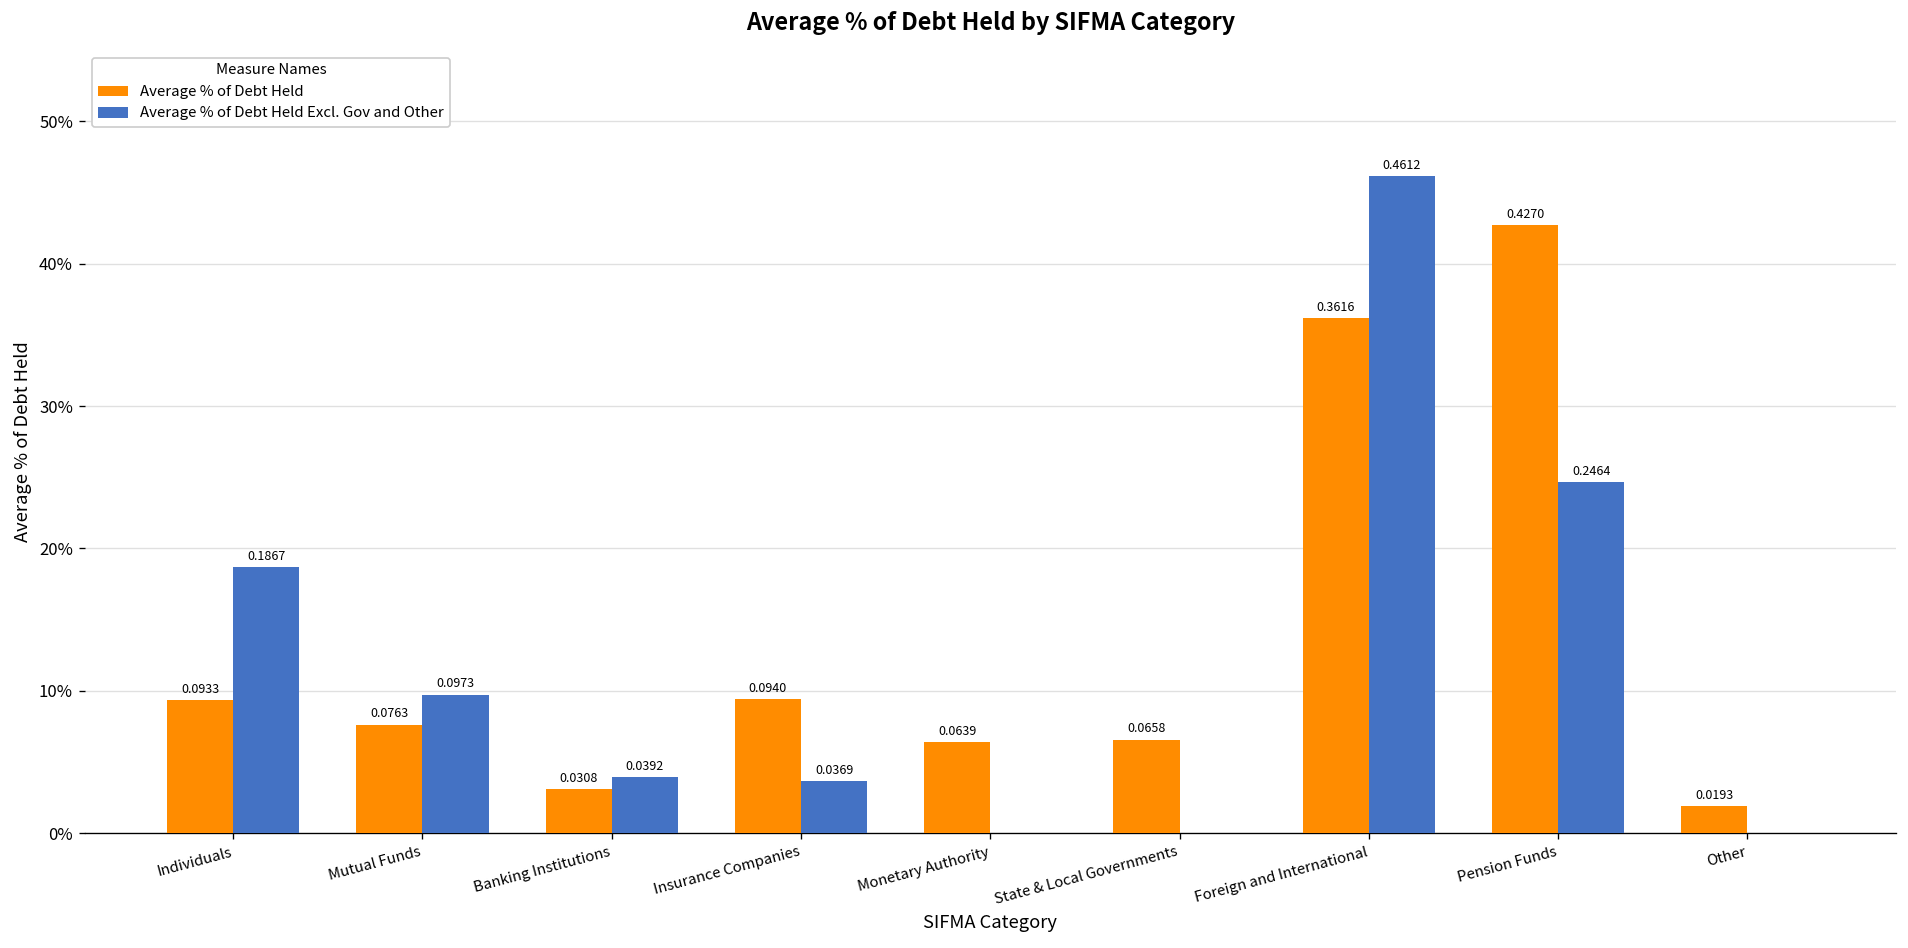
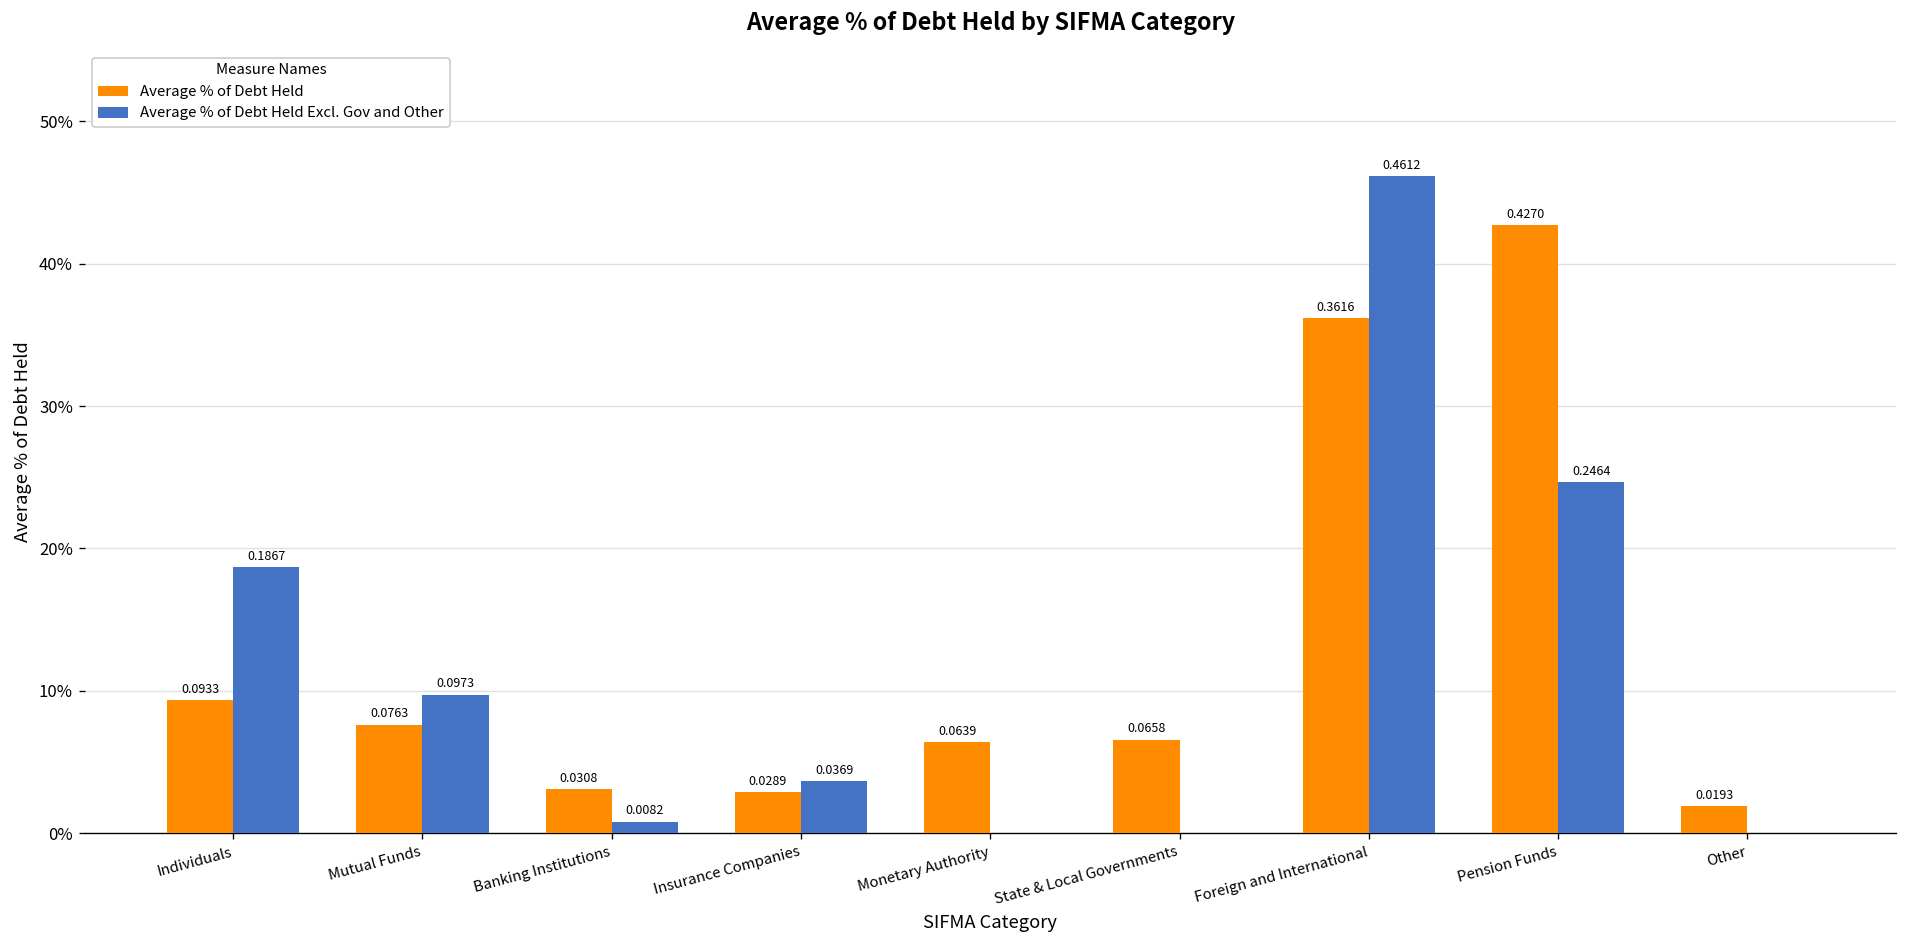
Average % of Debt Held Excl. Gov and Other, Banking Institutions: 0.0392 -> 0.0082
Average % of Debt Held, Insurance Companies: 0.0940 -> 0.0289
